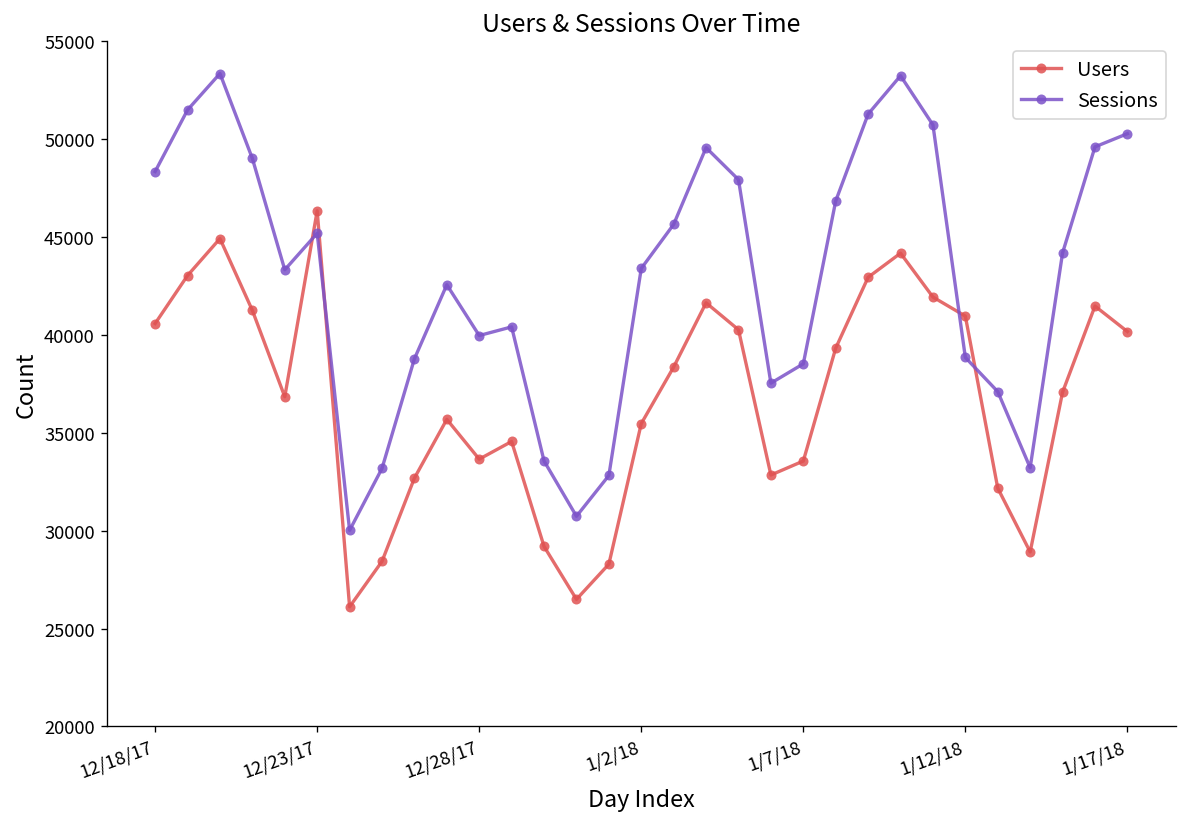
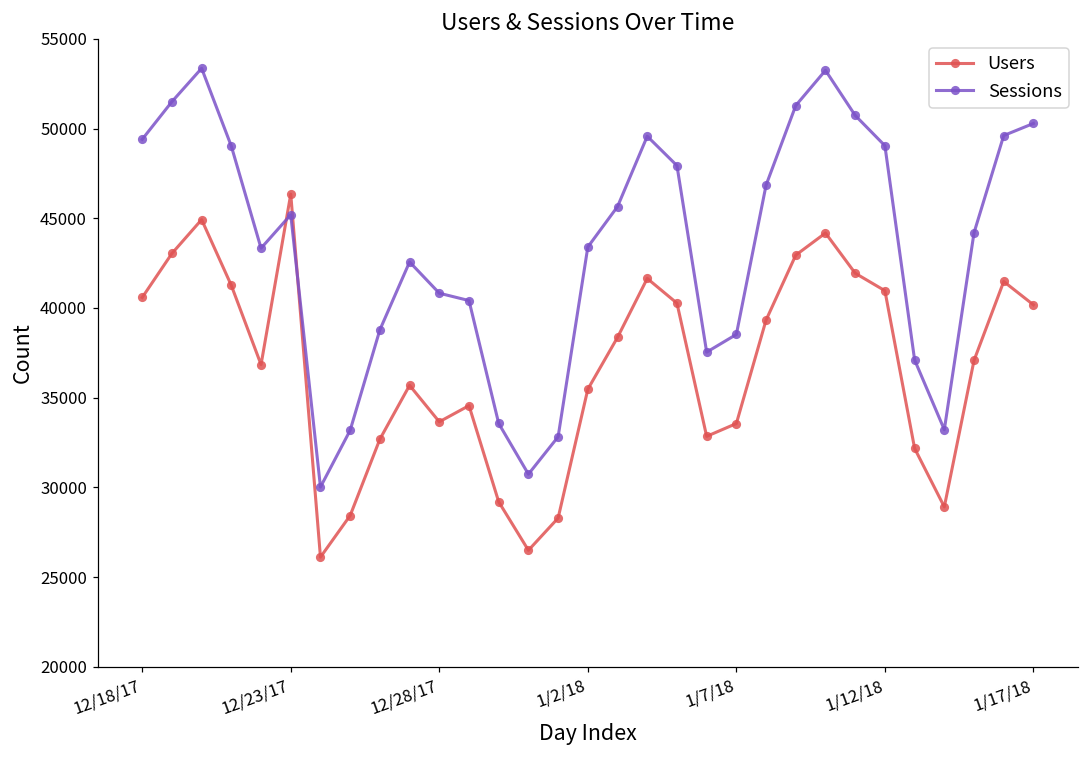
Sessions, 12/18/17: 48400 -> 49400
Sessions, 12/28/17: 40000 -> 40800
Sessions, 1/12/18: 38900 -> 49000
